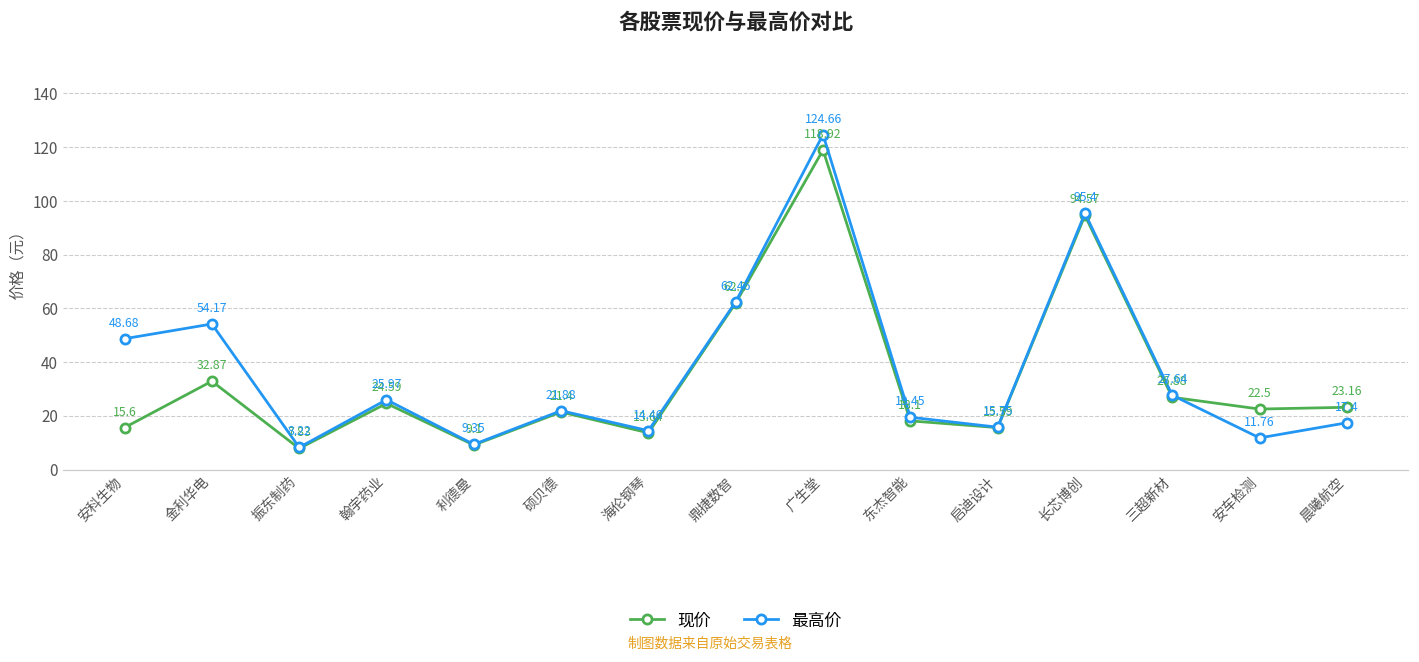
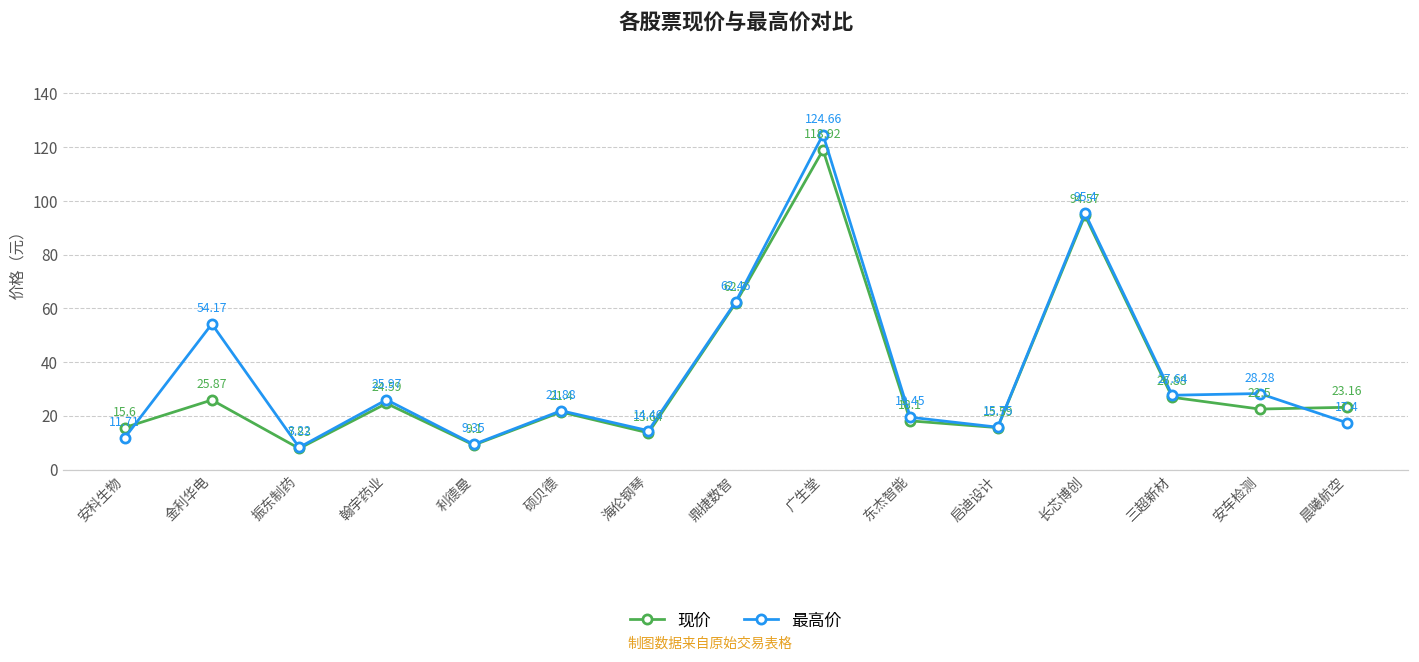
最高价, 安科生物: 48.68 -> 11.71
现价, 金利华电: 32.87 -> 25.87
最高价, 安车检测: 11.76 -> 28.28
